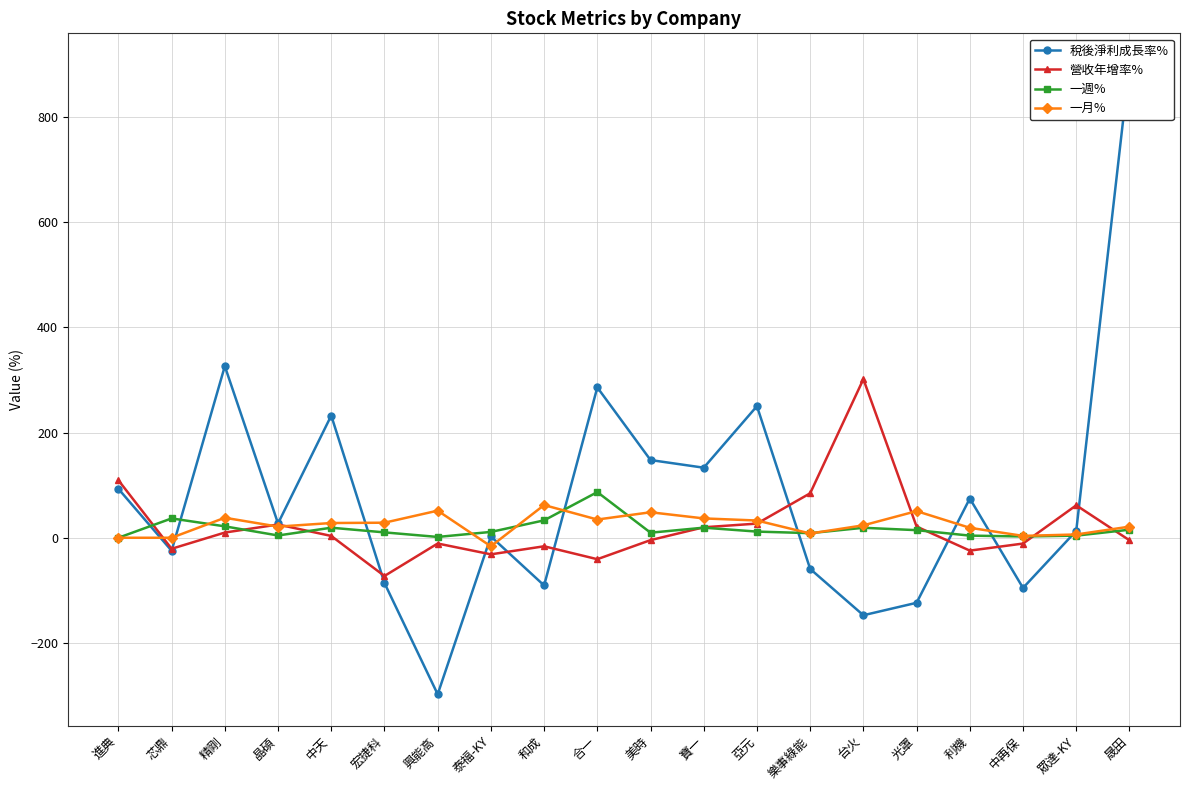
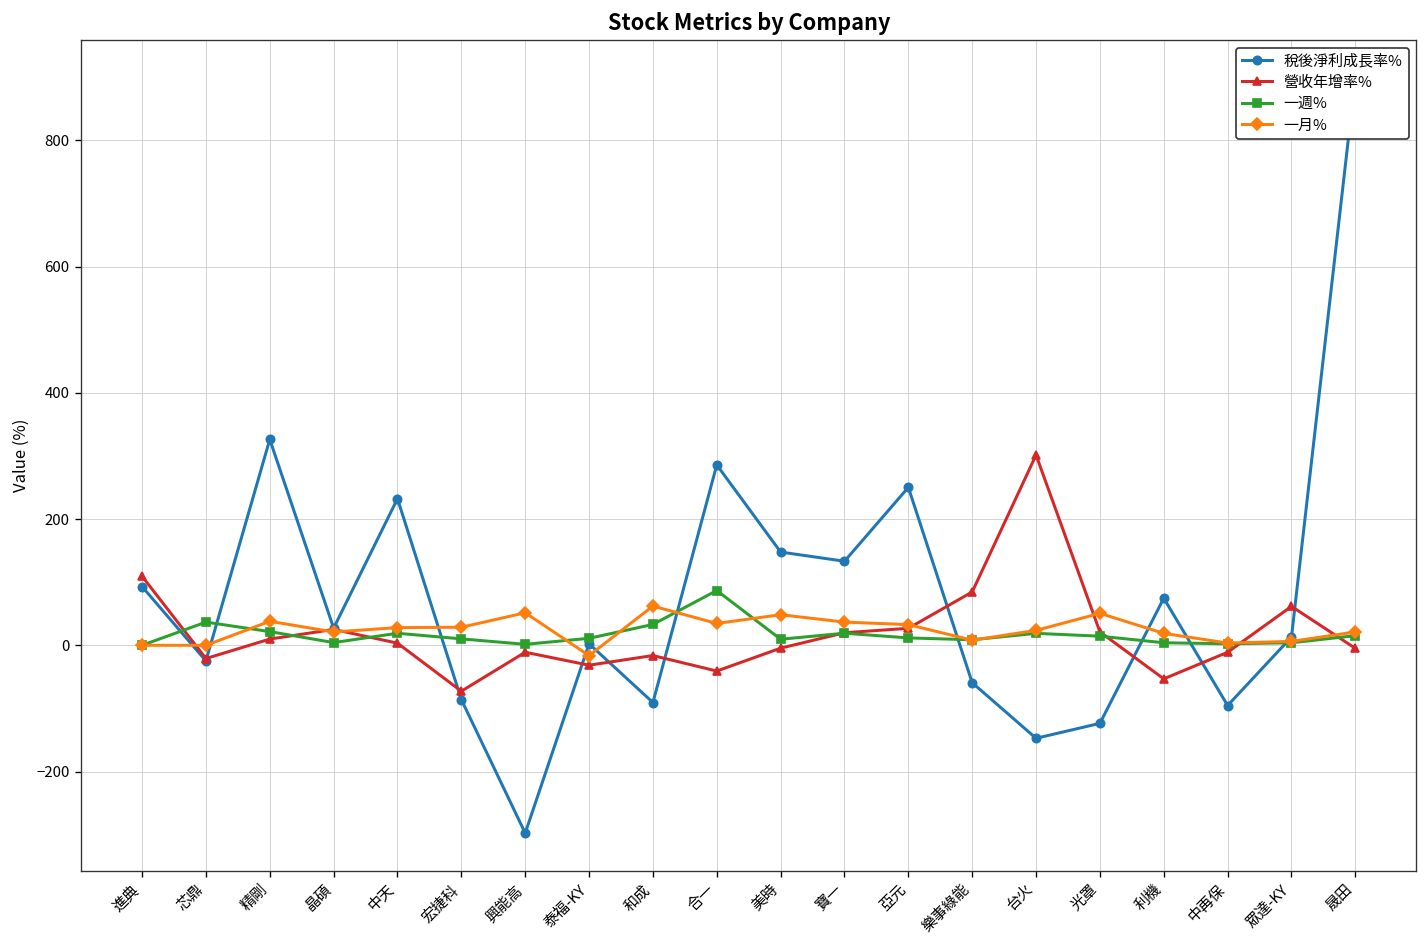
營收年增率%, 利機: -20 -> -50
